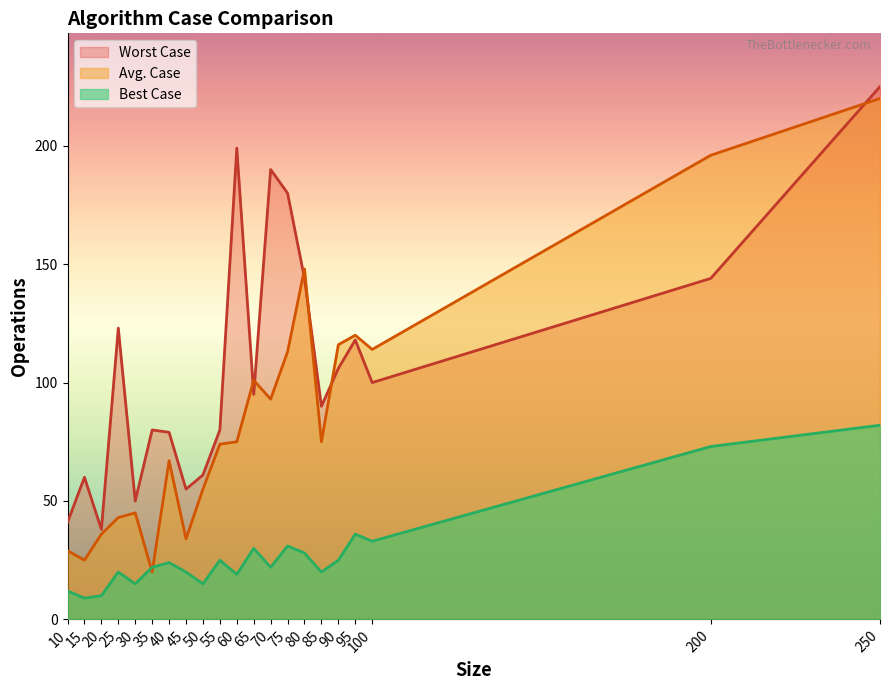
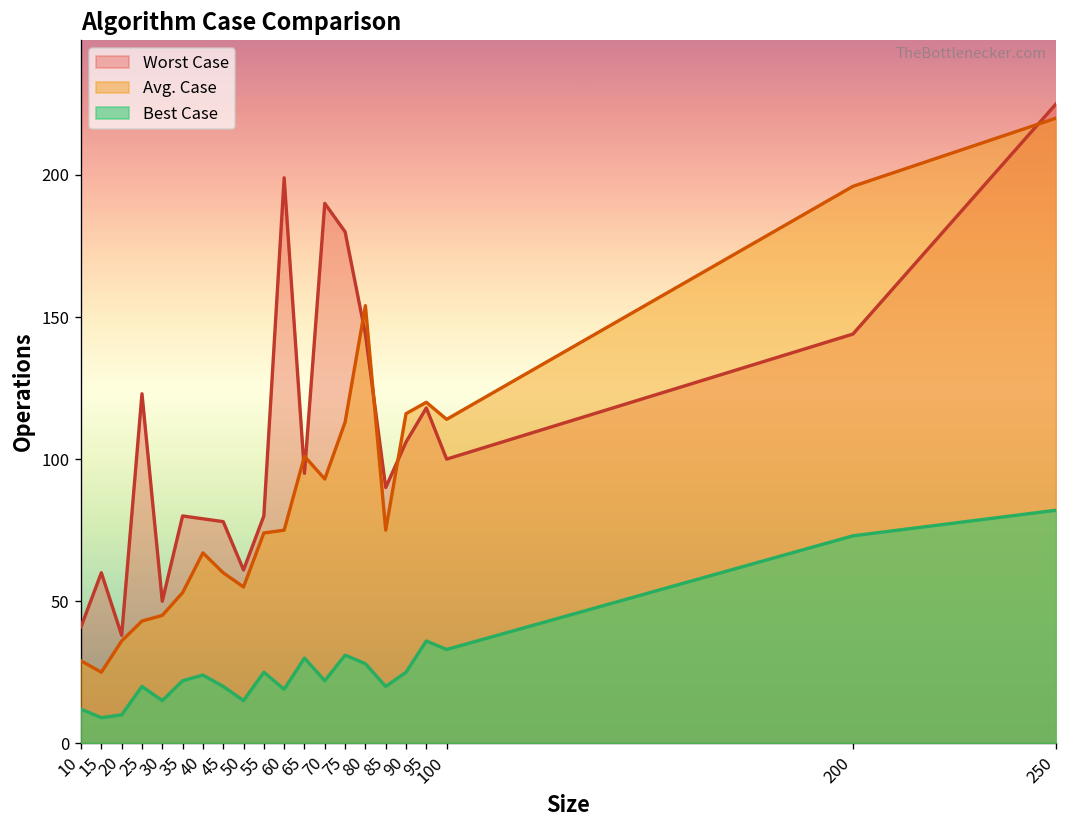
Avg. Case, 35: 20 -> 53
Worst Case, 45: 55 -> 78
Avg. Case, 45: 34 -> 60
Avg. Case, 80: 148 -> 154
